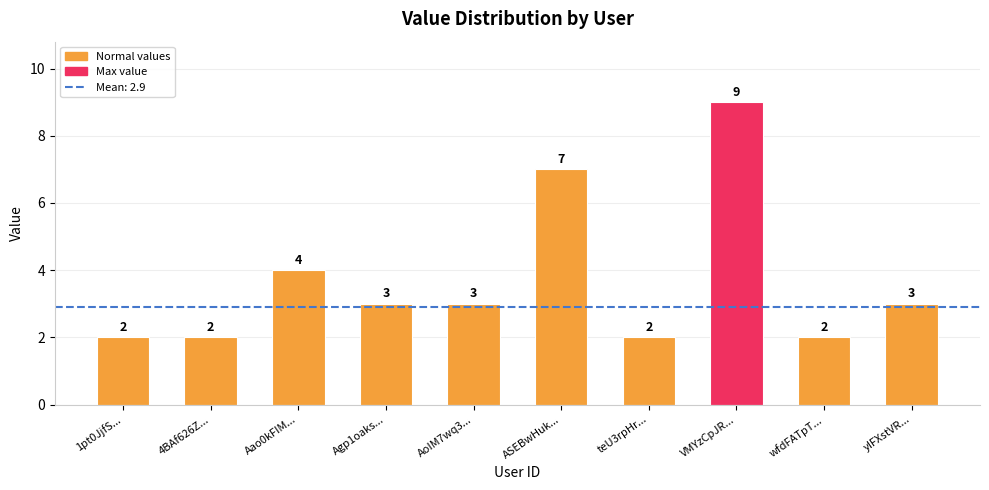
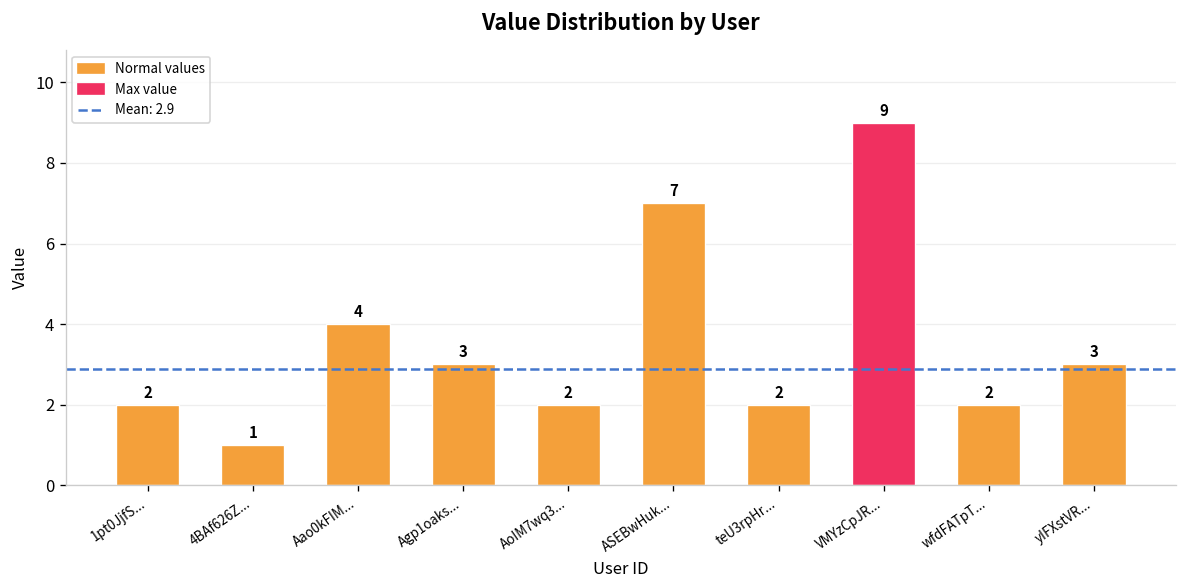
4BAf626Z...: 2 -> 1
AoIM7wq3...: 3 -> 2
